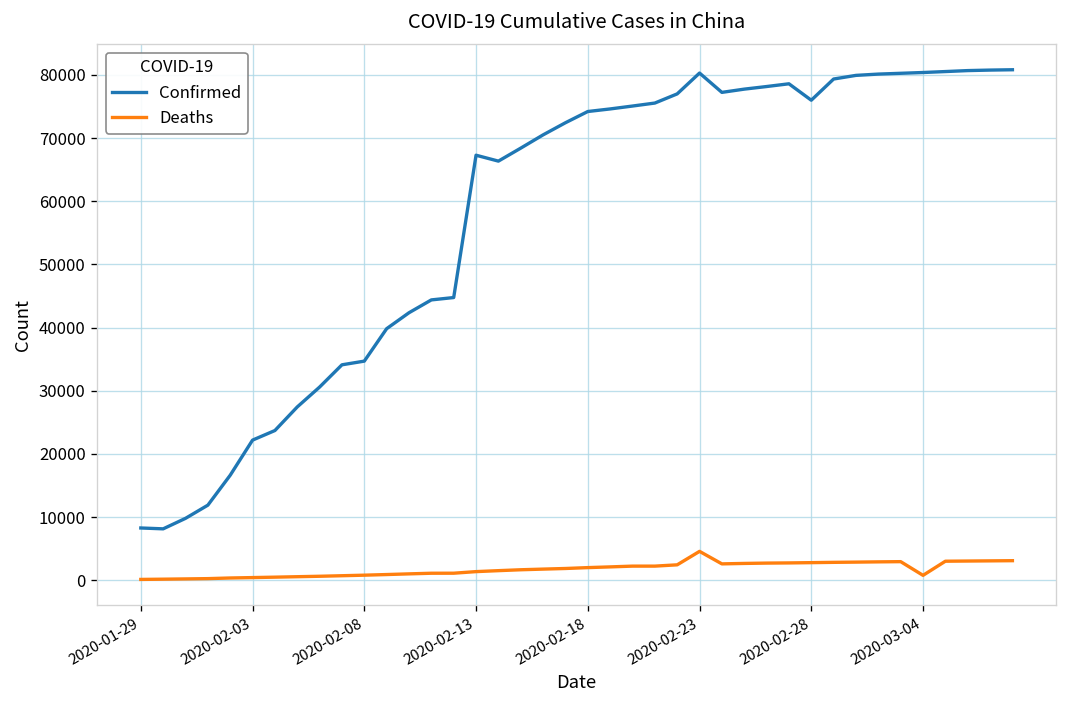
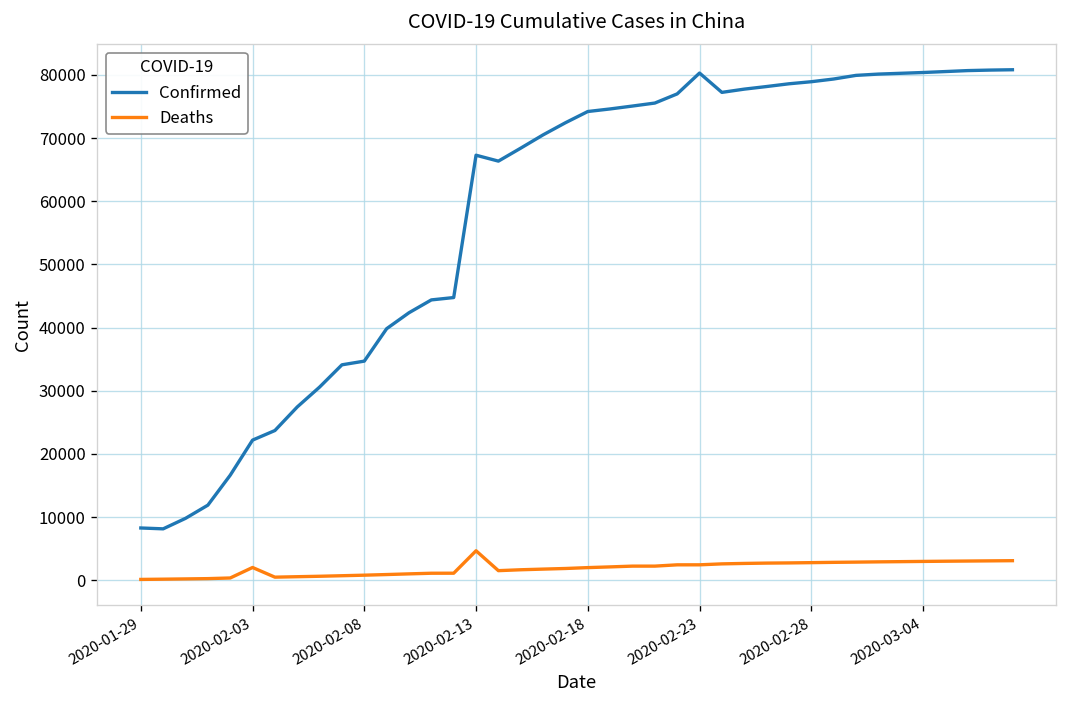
Deaths, 2020-02-03: 0 -> 2000
Deaths, 2020-02-13: 1000 -> 5000
Deaths, 2020-02-23: 5000 -> 2000
Confirmed, 2020-02-28: 76000 -> 79000
Deaths, 2020-03-04: 1000 -> 3000
